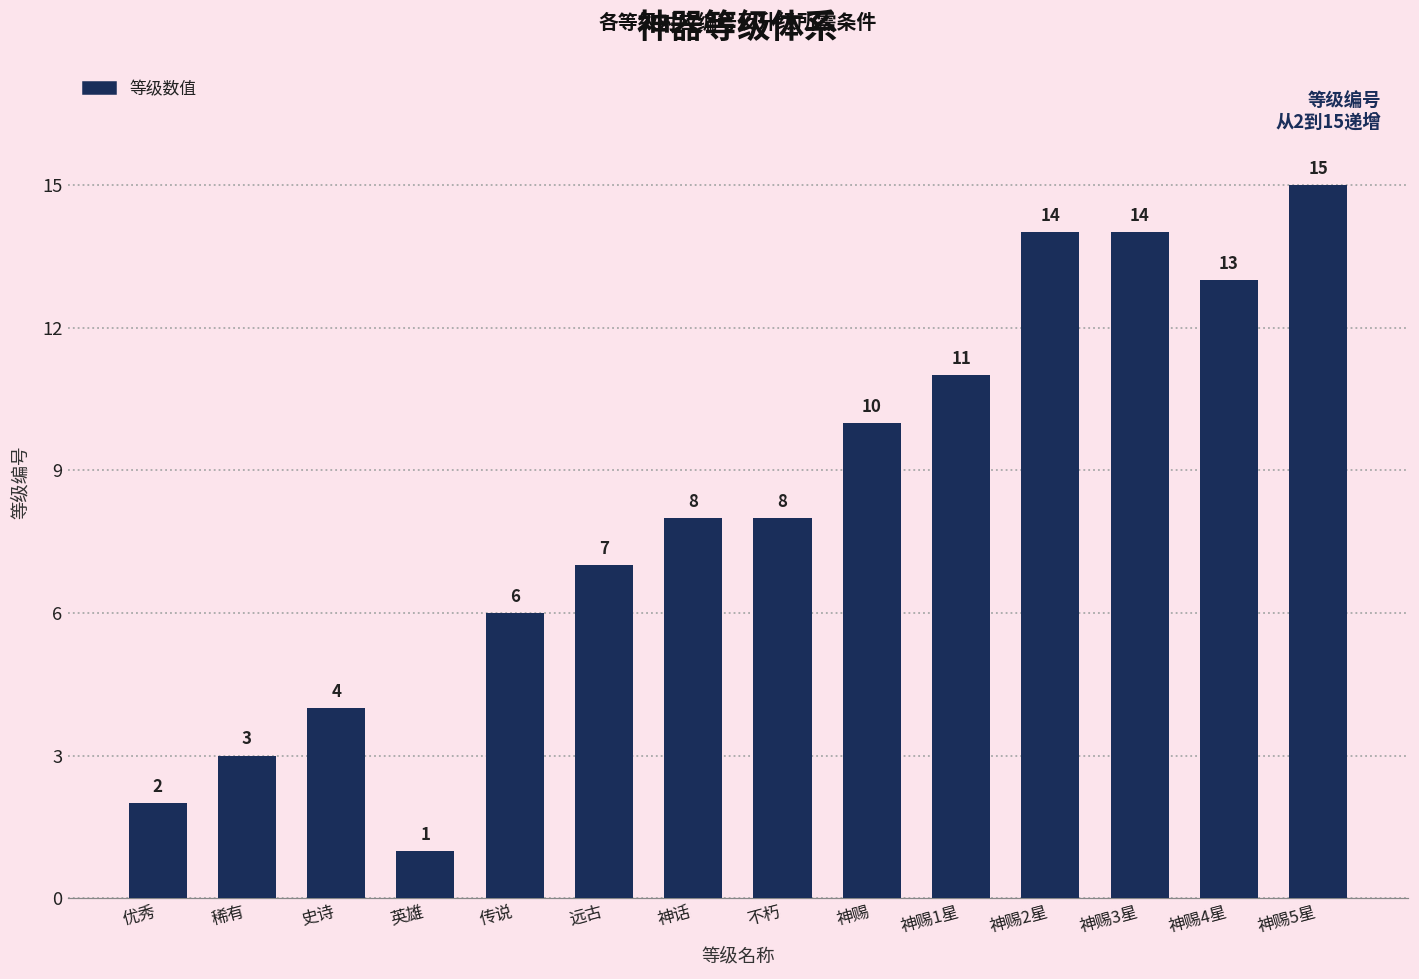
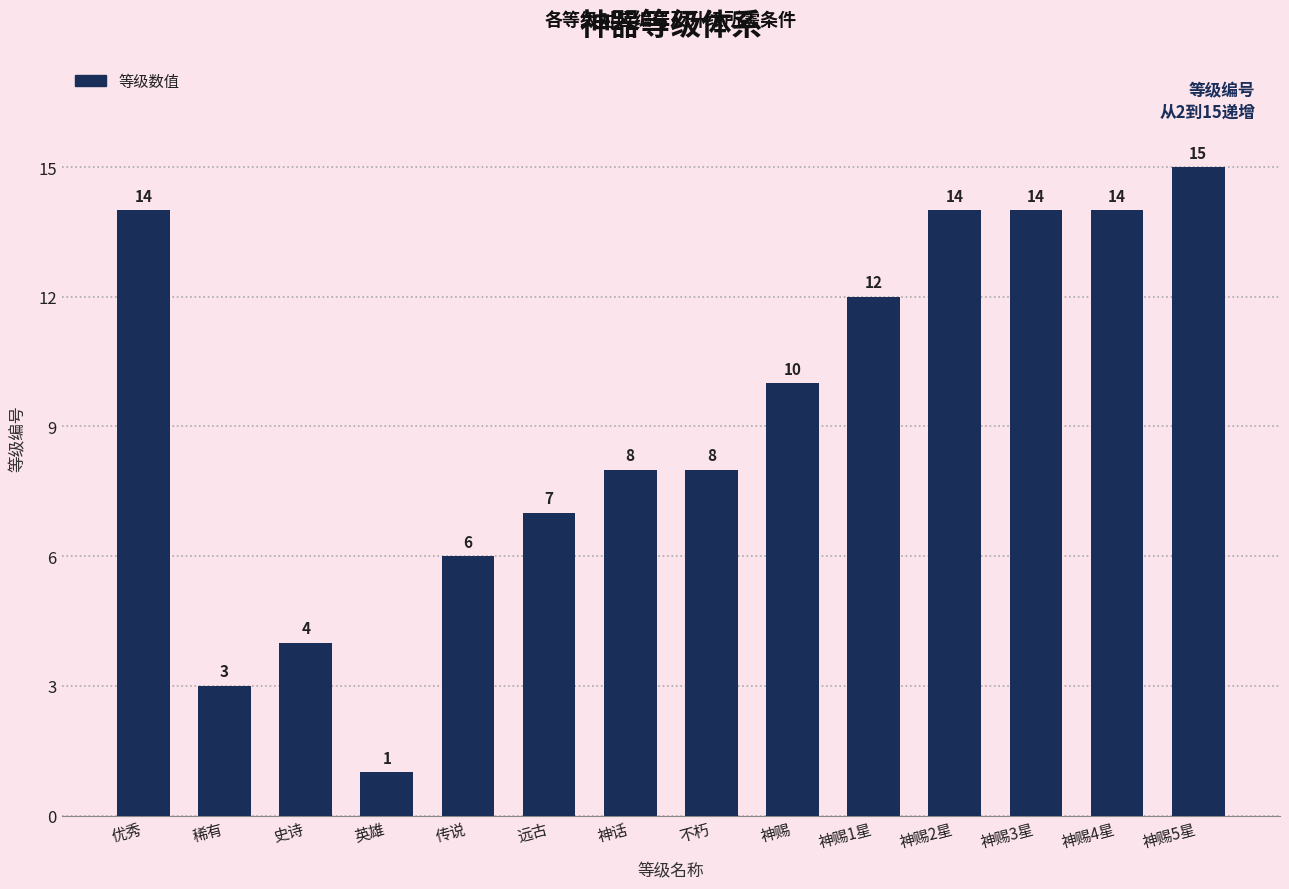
优秀: 2 -> 14
神赐1星: 11 -> 12
神赐4星: 13 -> 14
